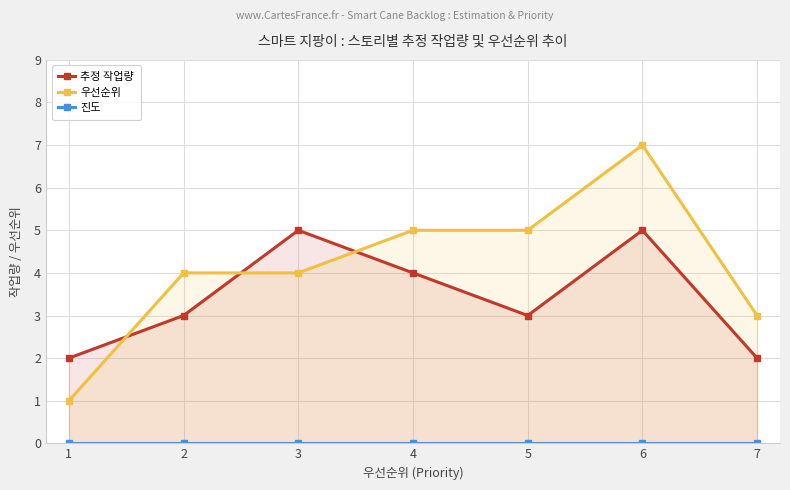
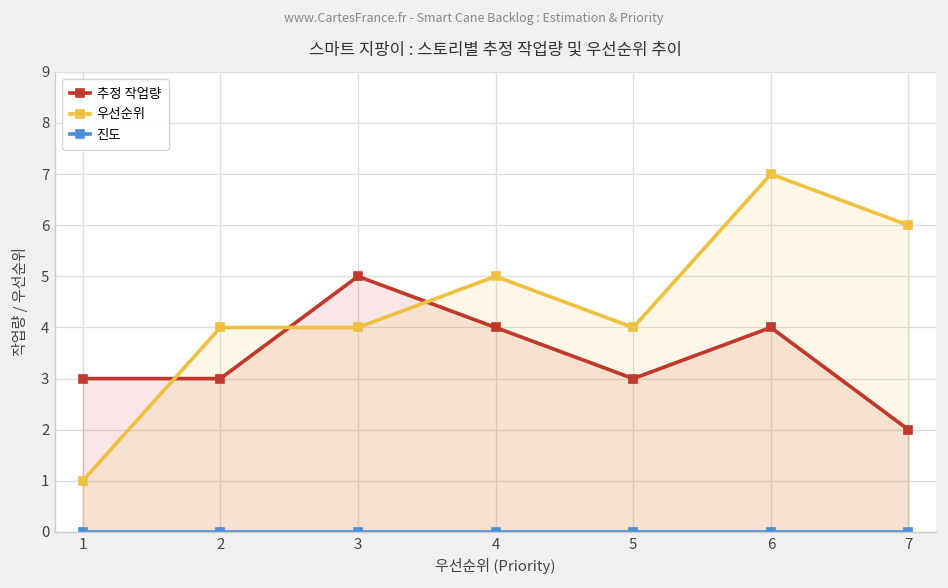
추정 작업량, 1: 2 -> 3
우선순위, 5: 5 -> 4
추정 작업량, 6: 5 -> 4
우선순위, 7: 3 -> 6
